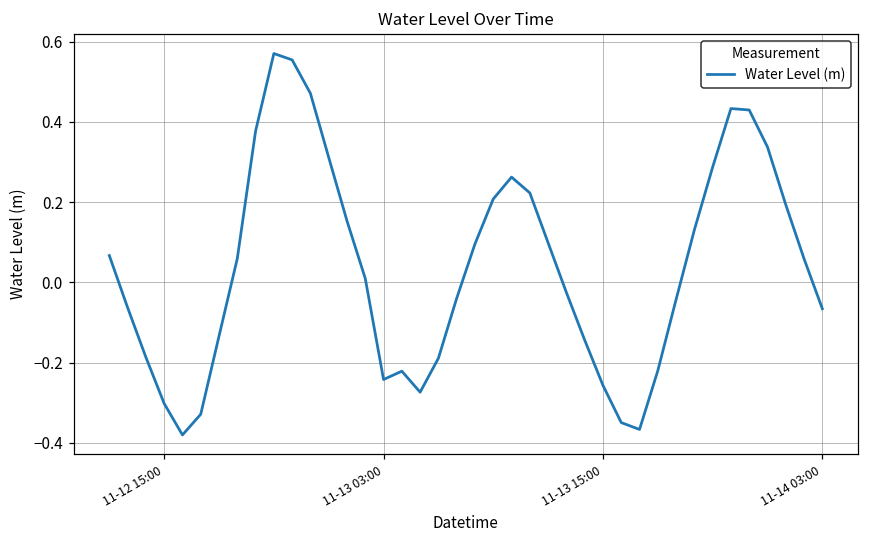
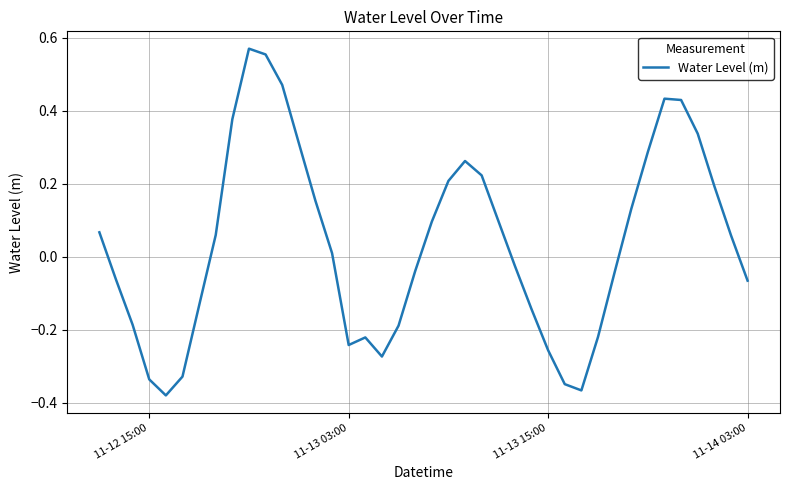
11-12 15:00: -0.30 -> -0.34
